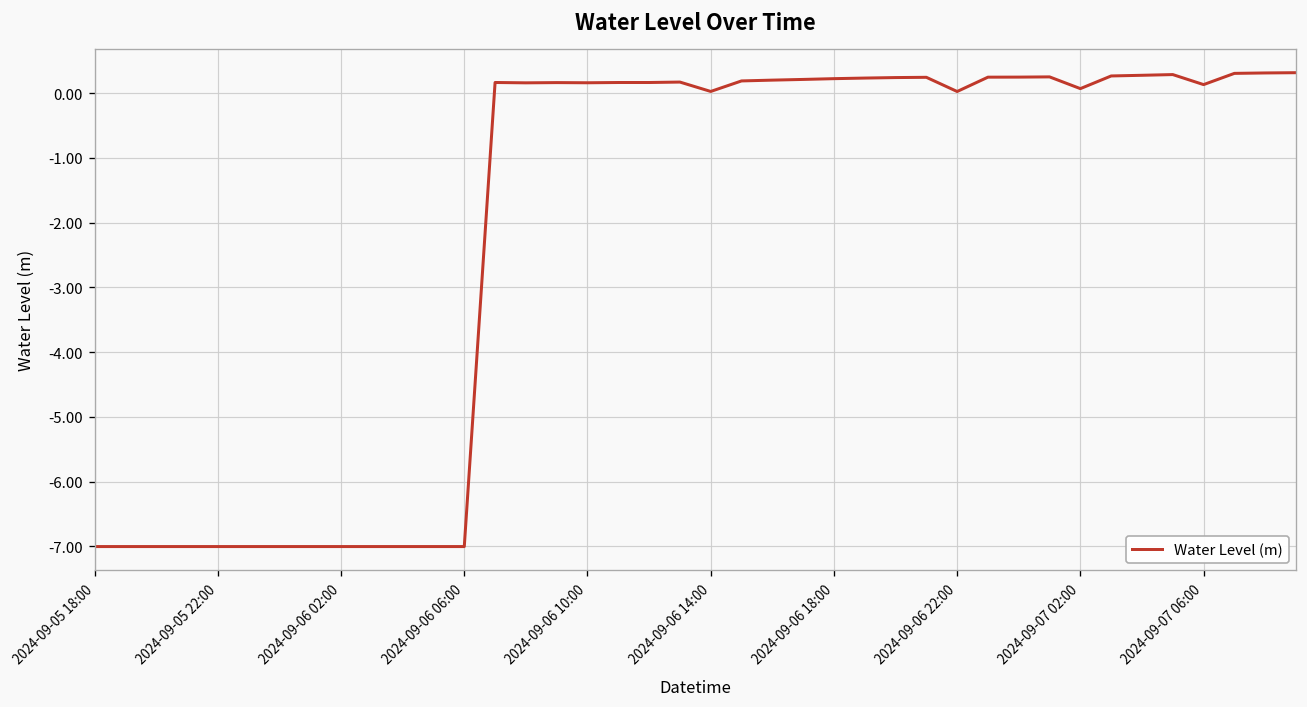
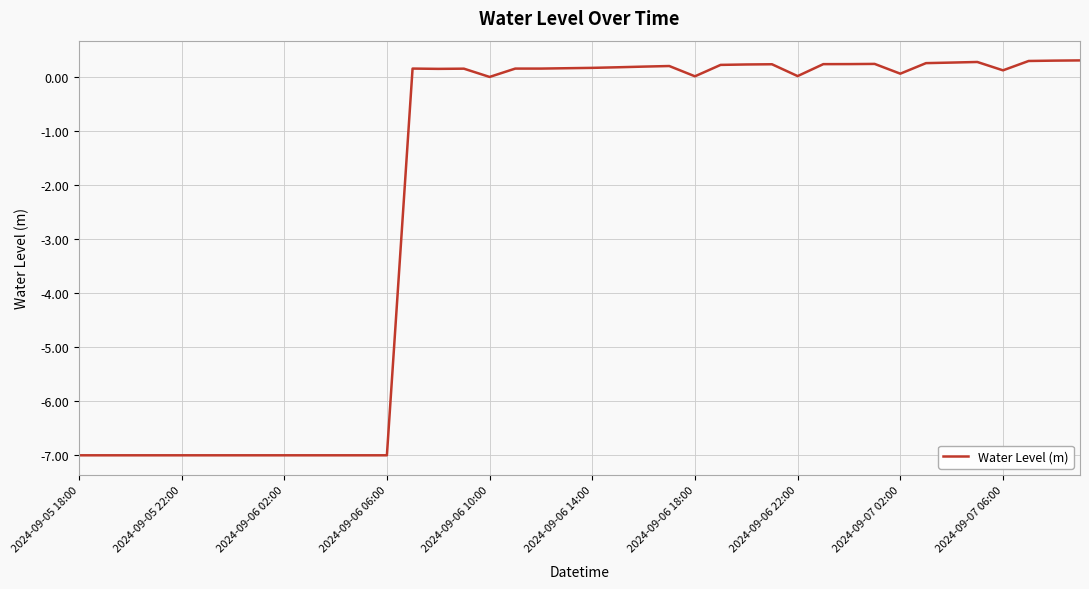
2024-09-06 10:00: 0.2 -> 0.0
2024-09-06 14:00: 0.0 -> 0.2
2024-09-06 18:00: 0.2 -> 0.0
